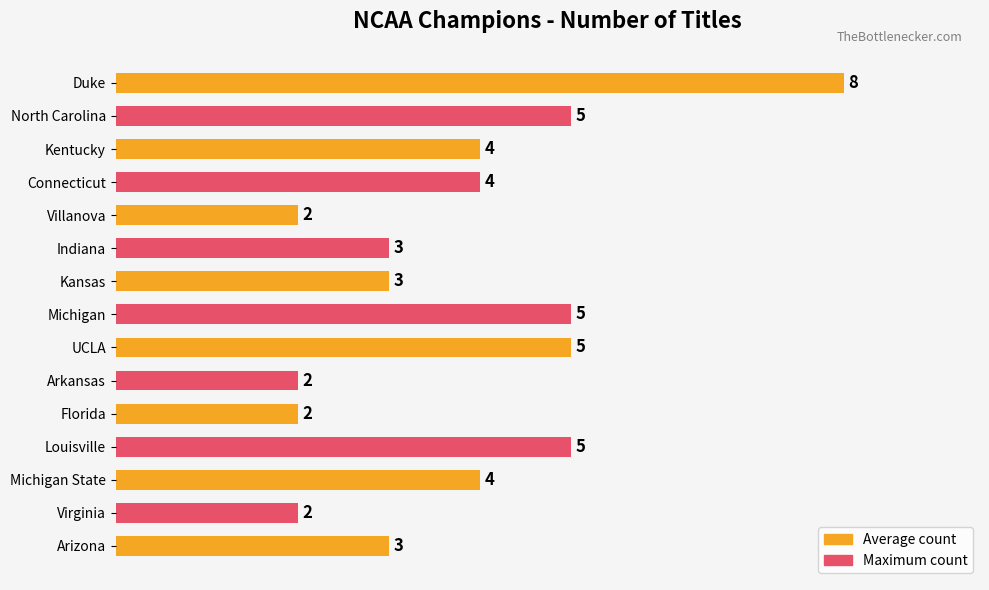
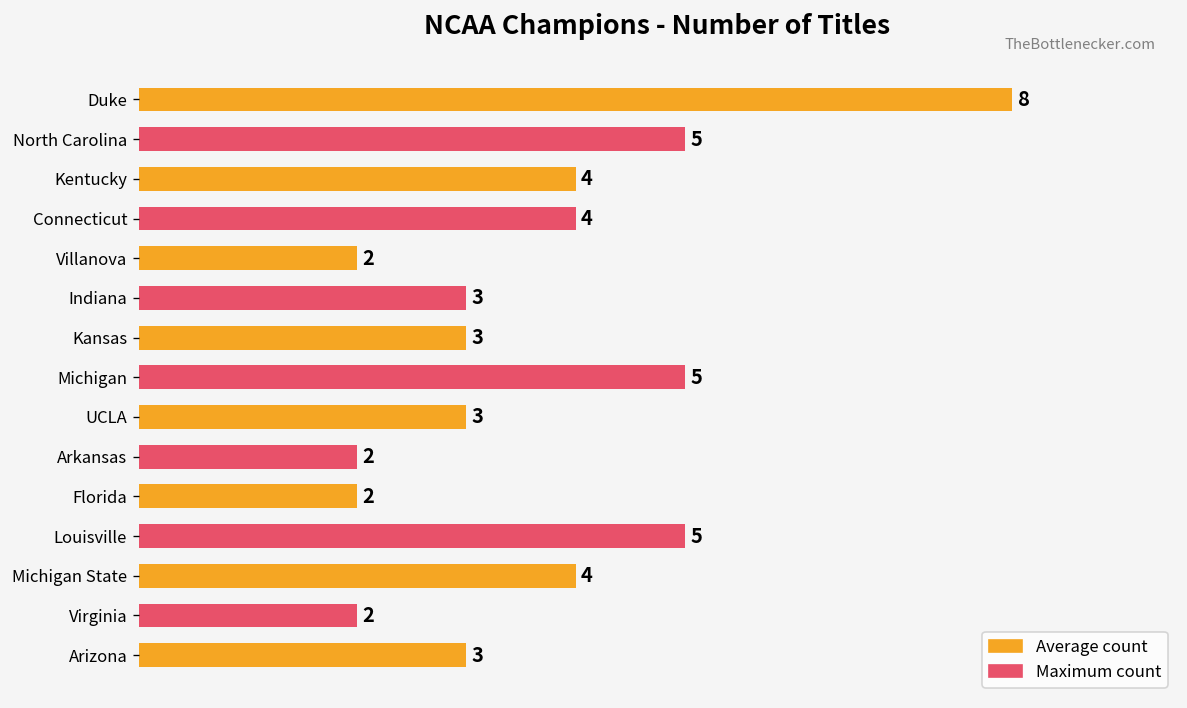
UCLA: 5 -> 3
